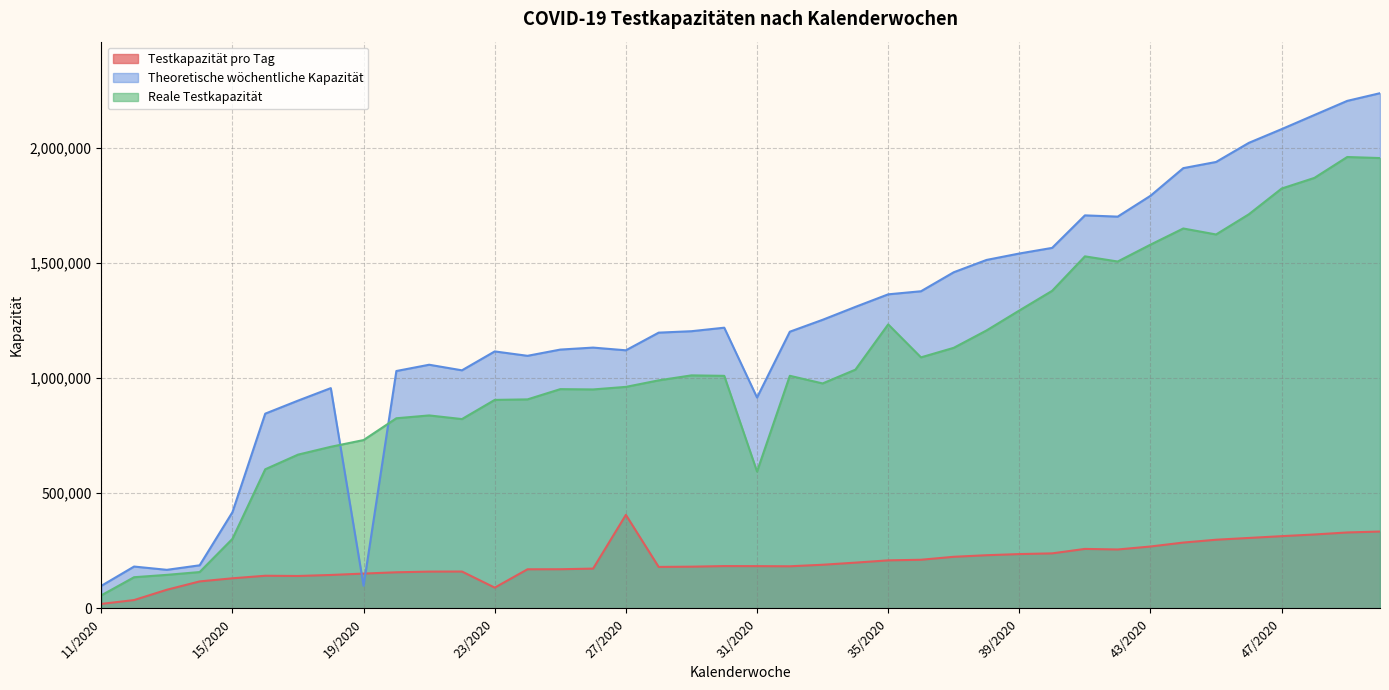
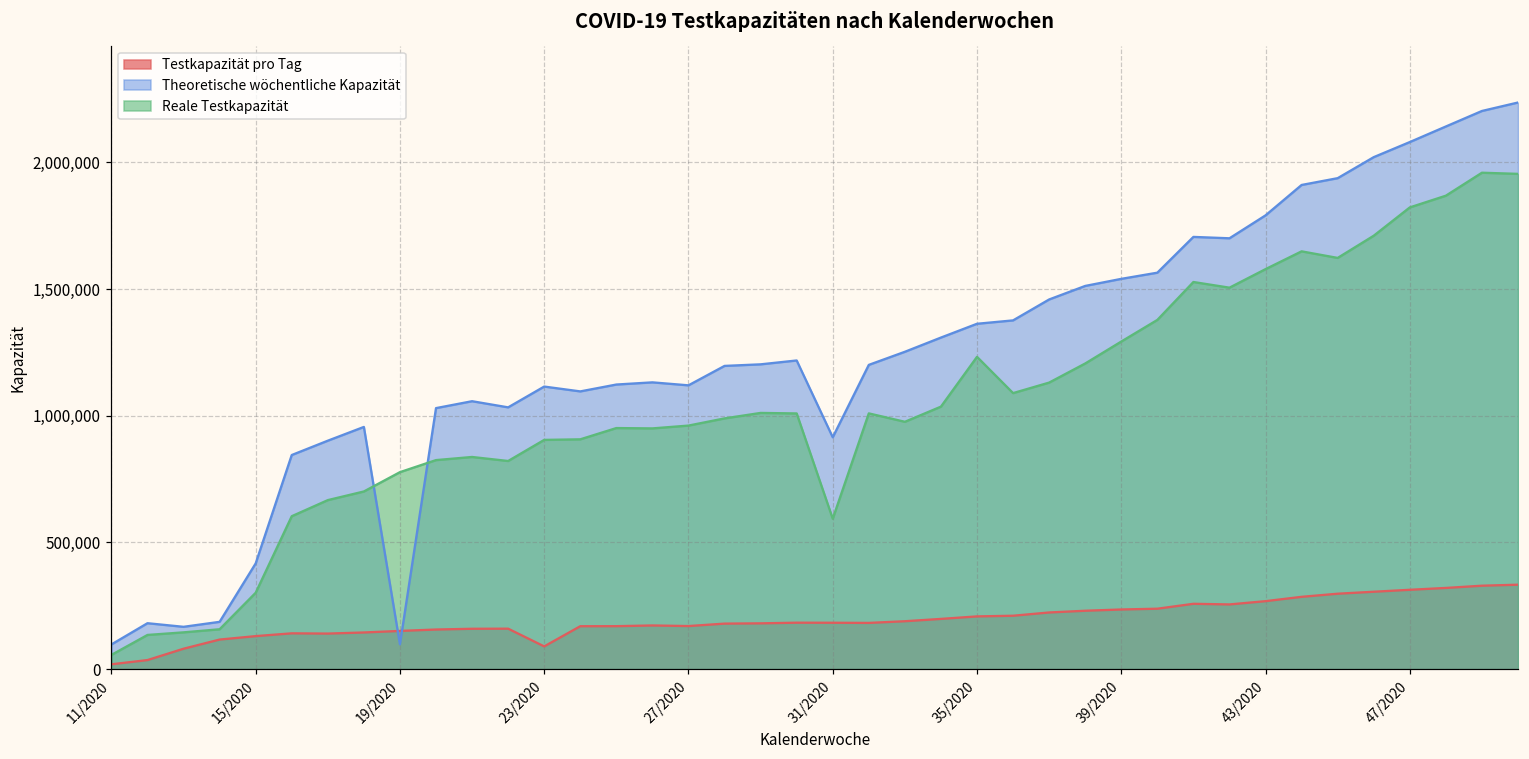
Reale Testkapazität, 19/2020: 730,000 -> 780,000
Testkapazität pro Tag, 27/2020: 410,000 -> 170,000
